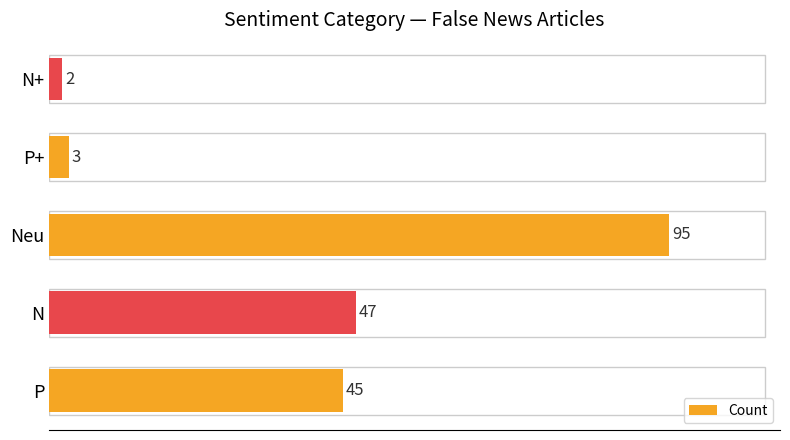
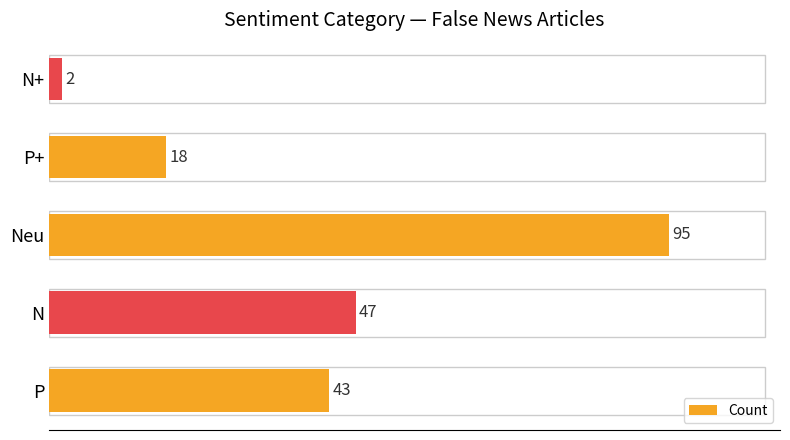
P+: 3 -> 18
P: 45 -> 43
